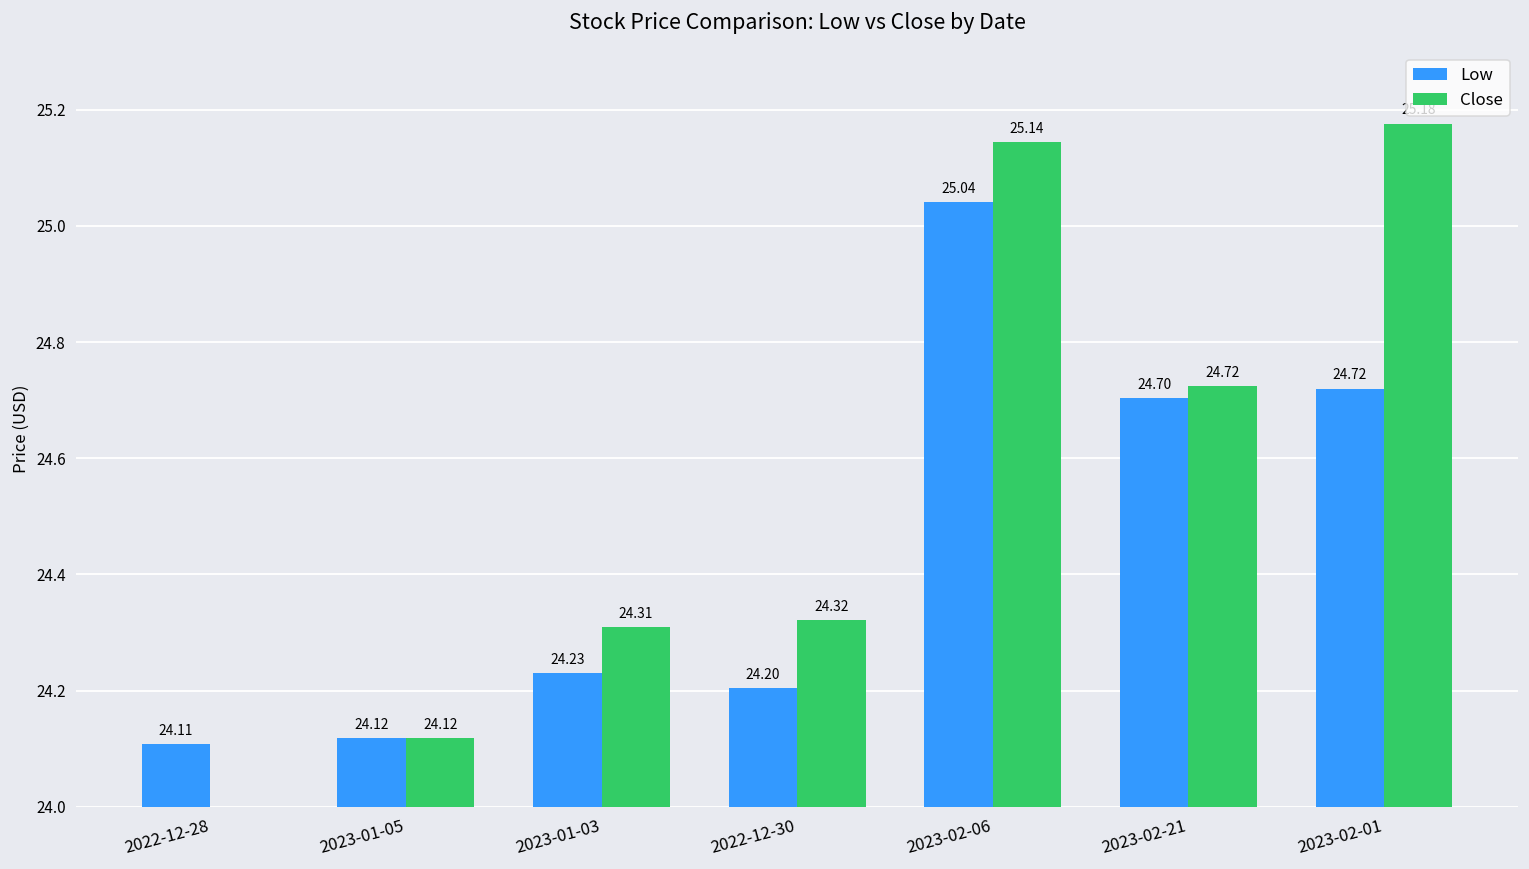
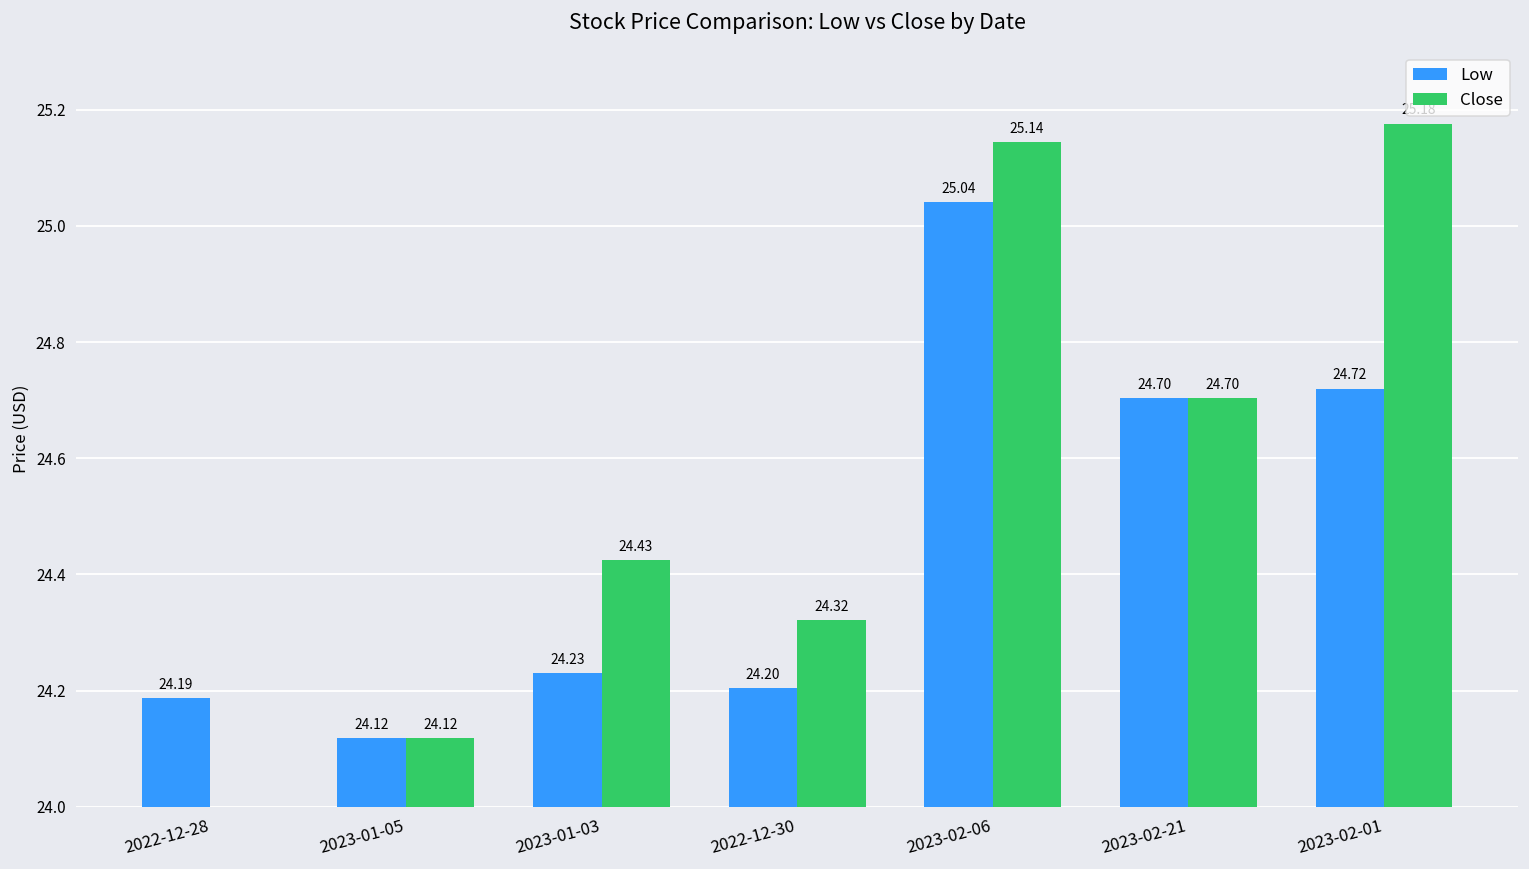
Low, 2022-12-28: 24.11 -> 24.19
Close, 2023-01-03: 24.31 -> 24.43
Close, 2023-02-21: 24.72 -> 24.70
